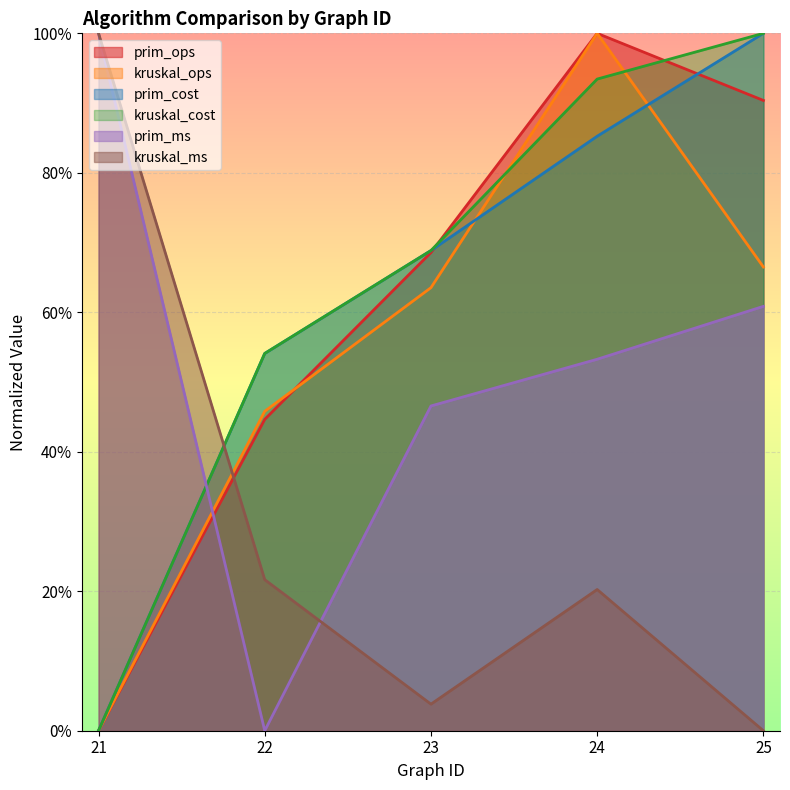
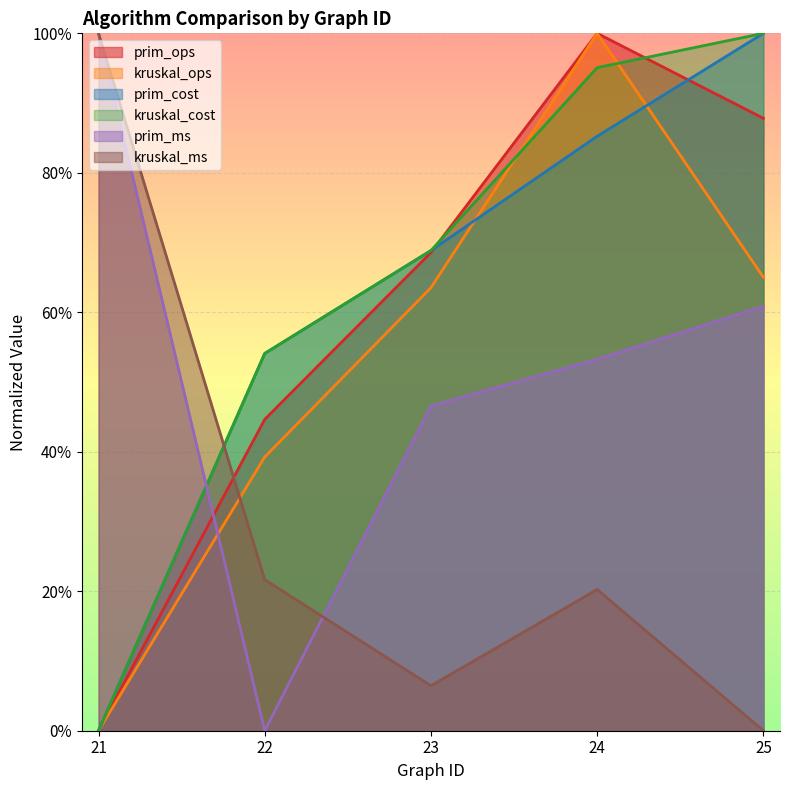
kruskal_ops, 22: 46% -> 39%
kruskal_ms, 23: 4% -> 6%
kruskal_cost, 24: 93% -> 95%
prim_ops, 25: 90% -> 88%
kruskal_ops, 25: 66% -> 65%
